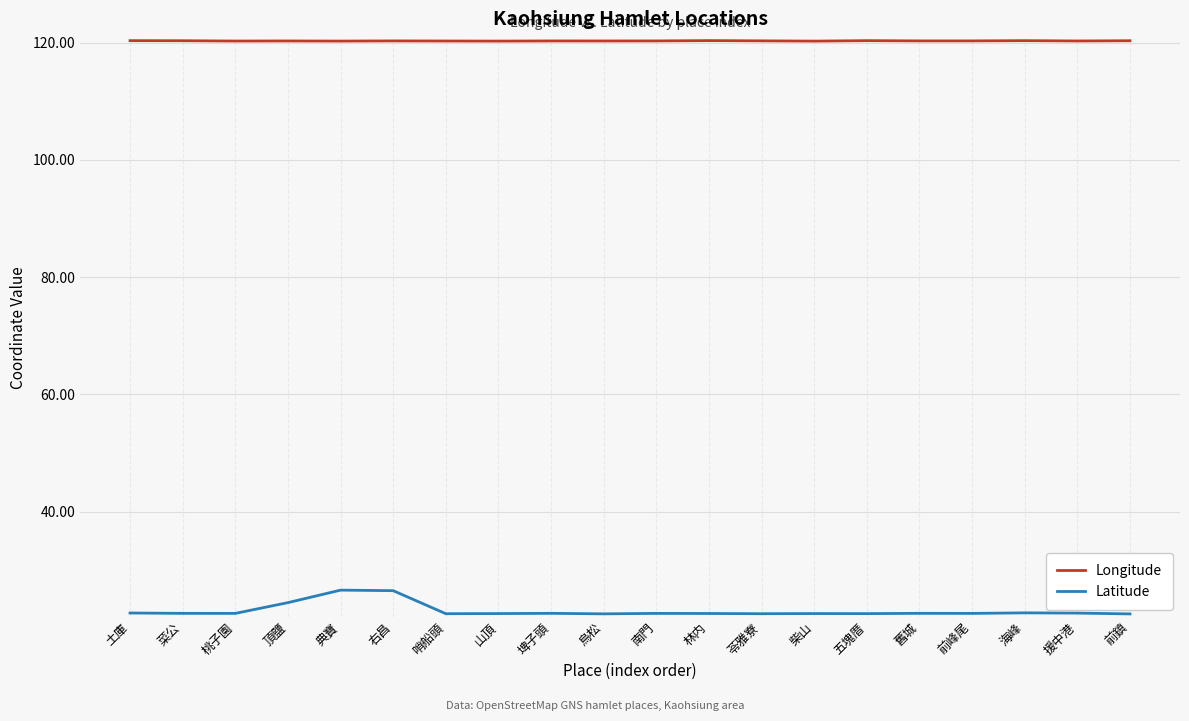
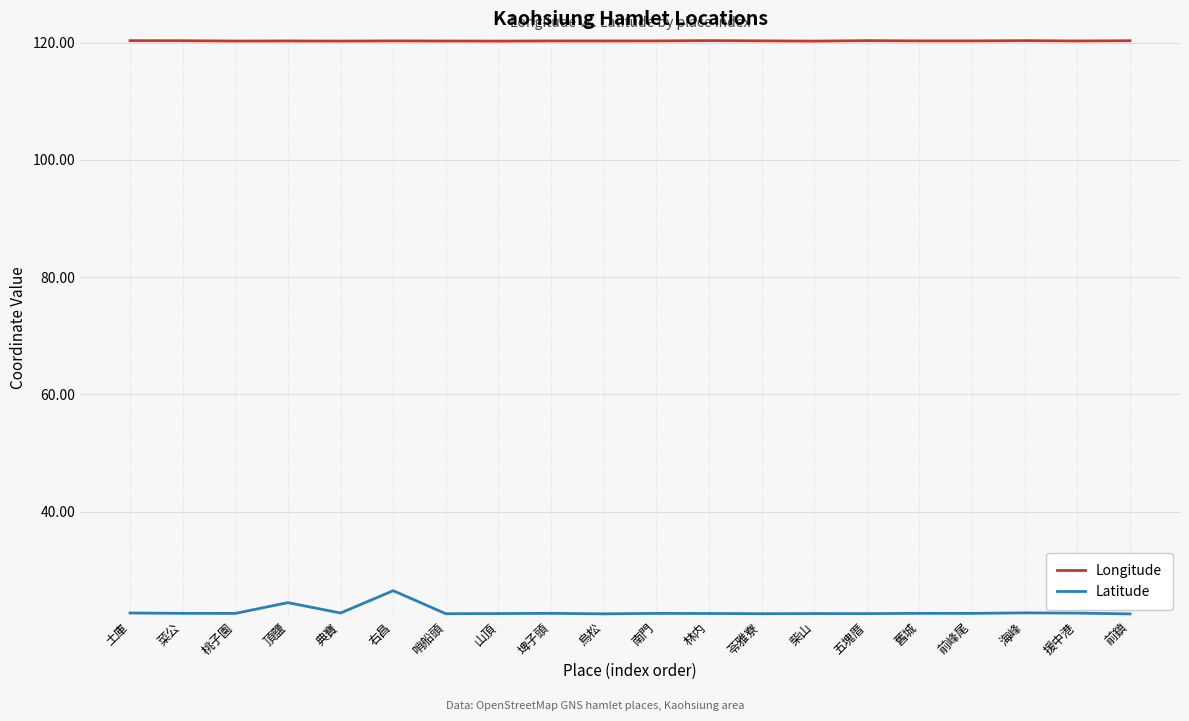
Latitude, 典寶: 27 -> 23
